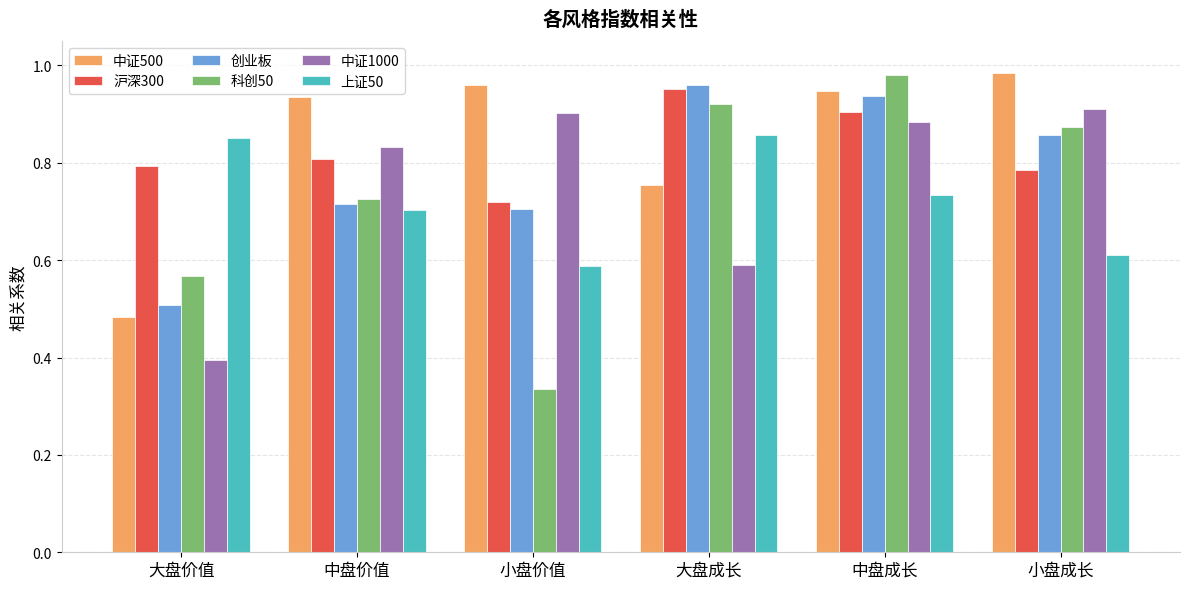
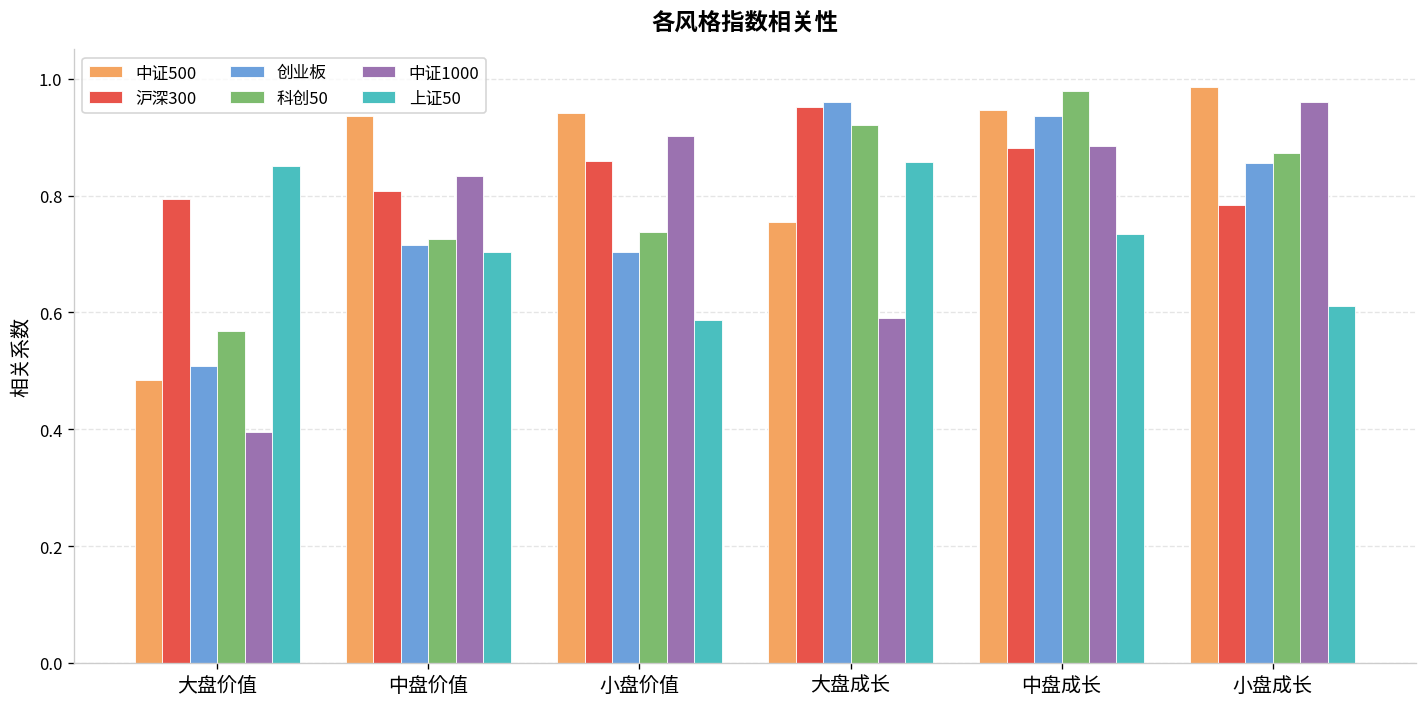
中证500, 小盘价值: 0.96 -> 0.94
沪深300, 小盘价值: 0.72 -> 0.86
科创50, 小盘价值: 0.34 -> 0.74
沪深300, 中盘成长: 0.91 -> 0.88
中证1000, 小盘成长: 0.91 -> 0.96
